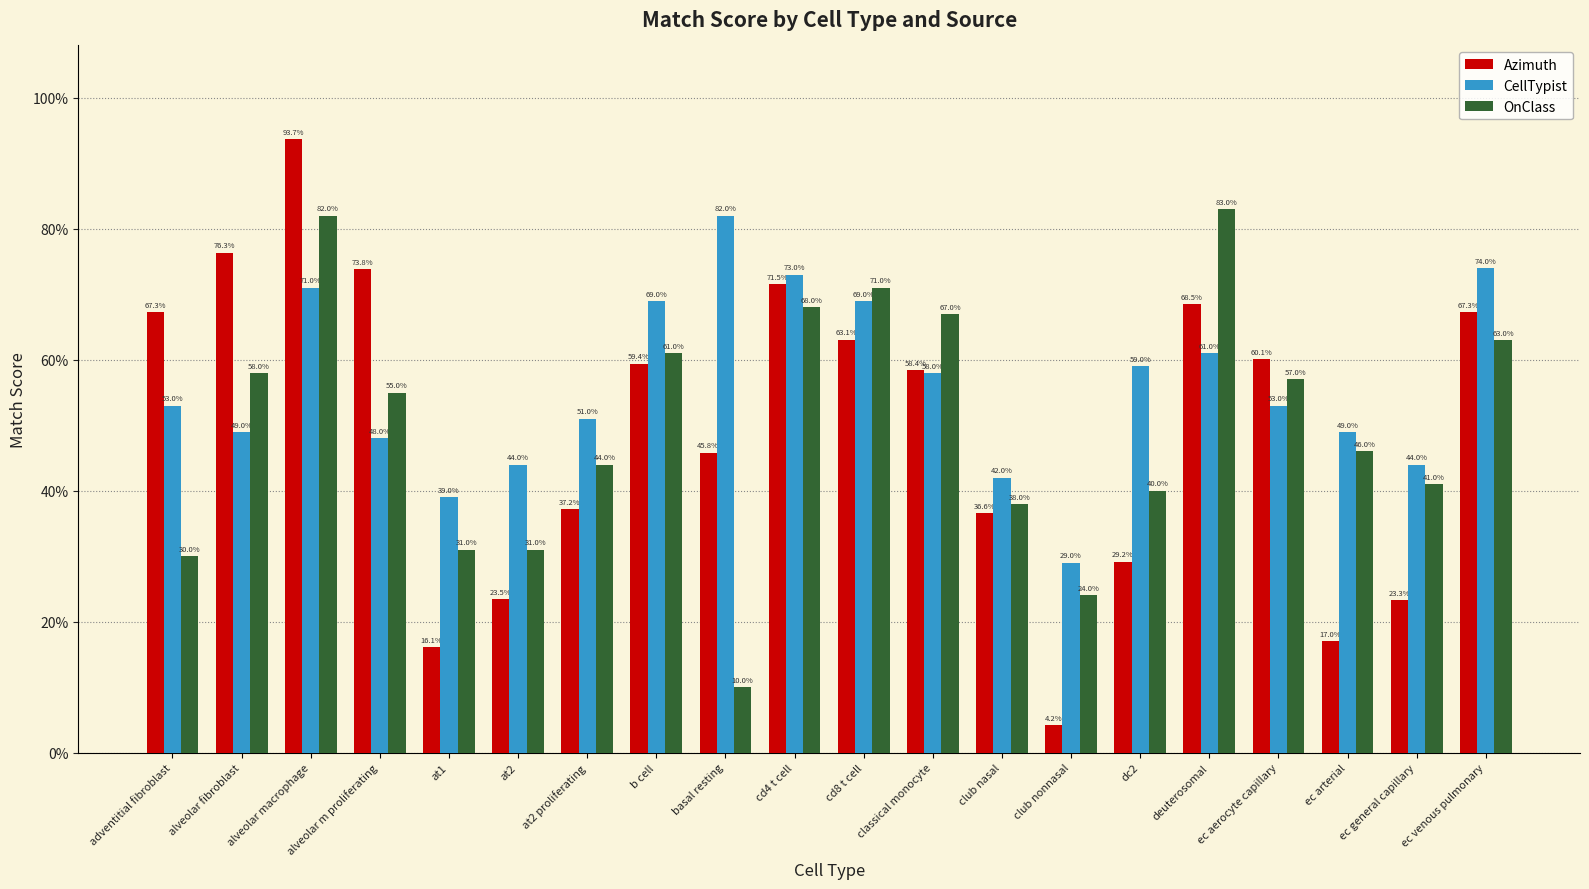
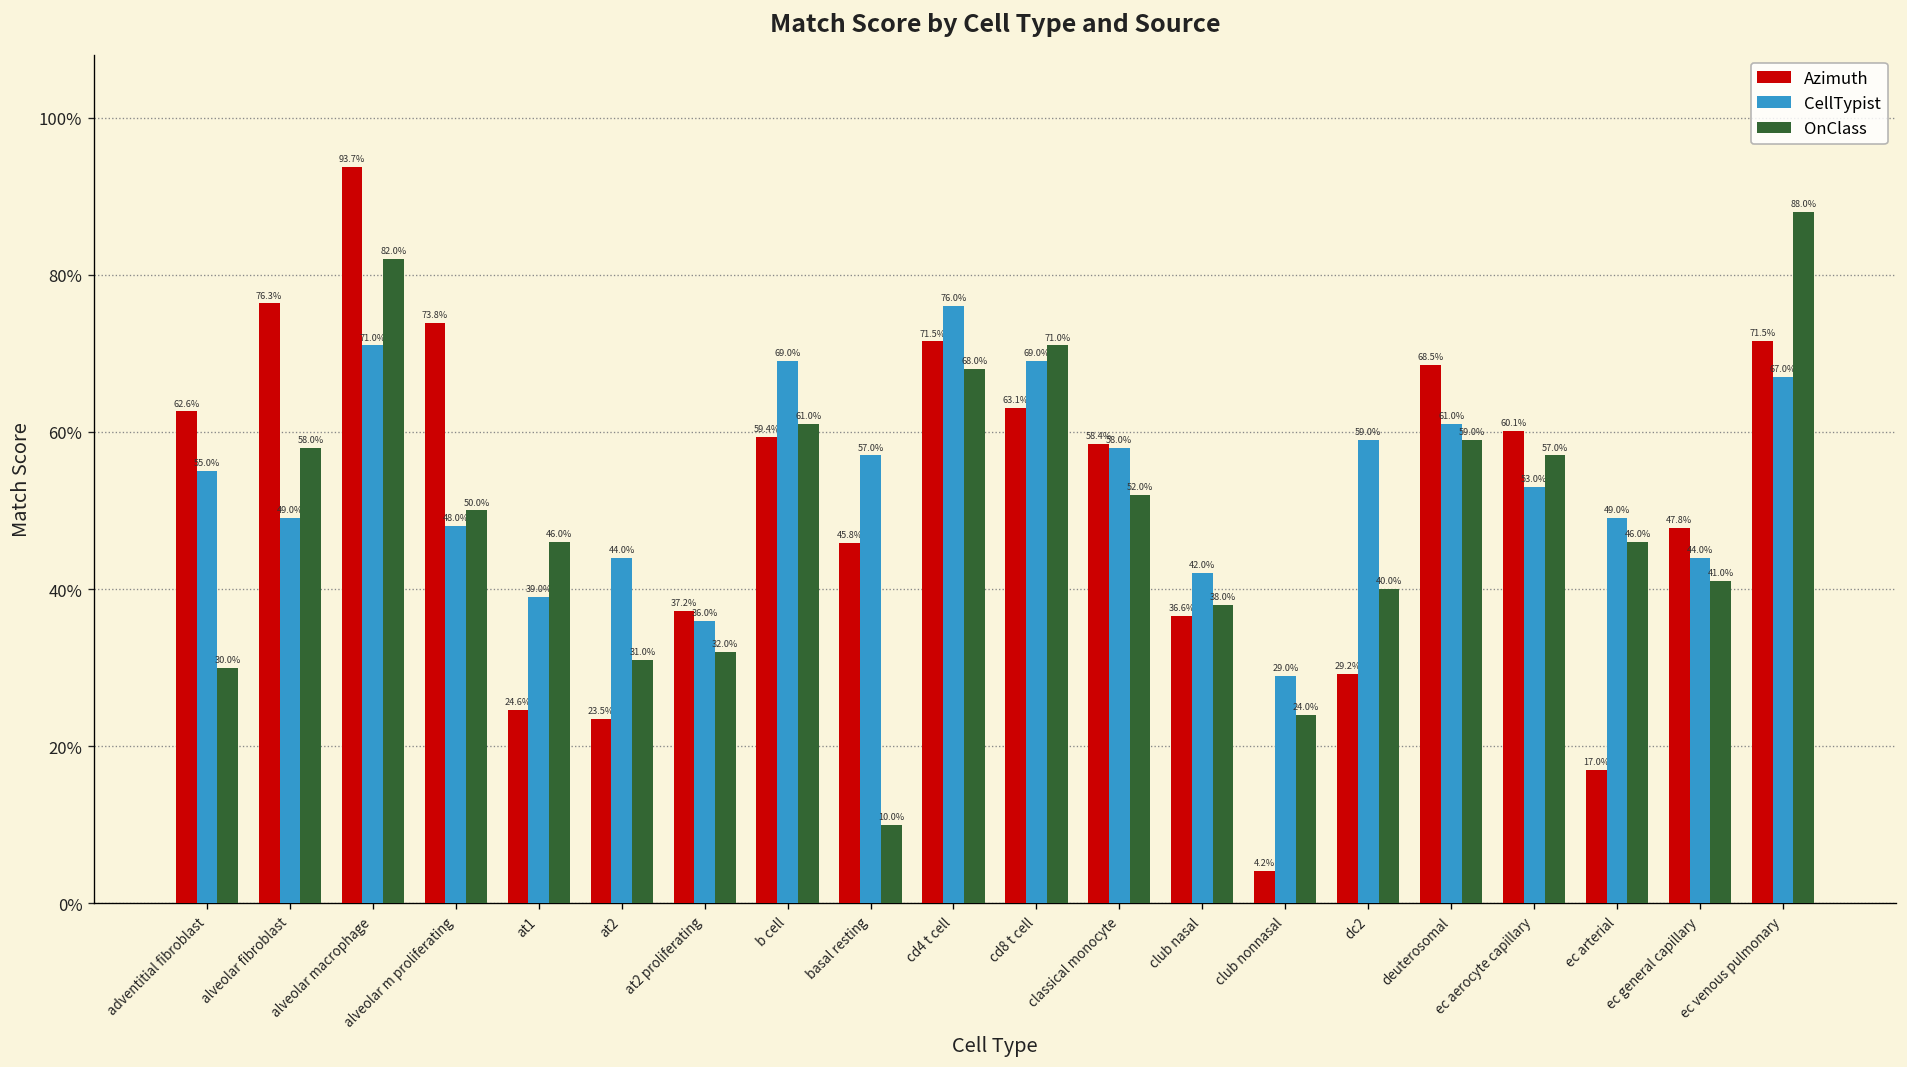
Azimuth, adventitial fibroblast: 67.3% -> 62.6%
CellTypist, adventitial fibroblast: 53.0% -> 55.0%
OnClass, alveolar m proliferating: 55.0% -> 50.0%
Azimuth, at1: 16.1% -> 24.6%
OnClass, at1: 31.0% -> 46.0%
CellTypist, at2 proliferating: 51.0% -> 36.0%
OnClass, at2 proliferating: 44.0% -> 32.0%
CellTypist, basal resting: 82.0% -> 57.0%
CellTypist, cd4 t cell: 73.0% -> 76.0%
OnClass, classical monocyte: 67.0% -> 52.0%
OnClass, deuterosomal: 83.0% -> 59.0%
Azimuth, ec general capillary: 23.3% -> 47.8%
Azimuth, ec venous pulmonary: 67.3% -> 71.5%
CellTypist, ec venous pulmonary: 74.0% -> 67.0%
OnClass, ec venous pulmonary: 63.0% -> 88.0%
